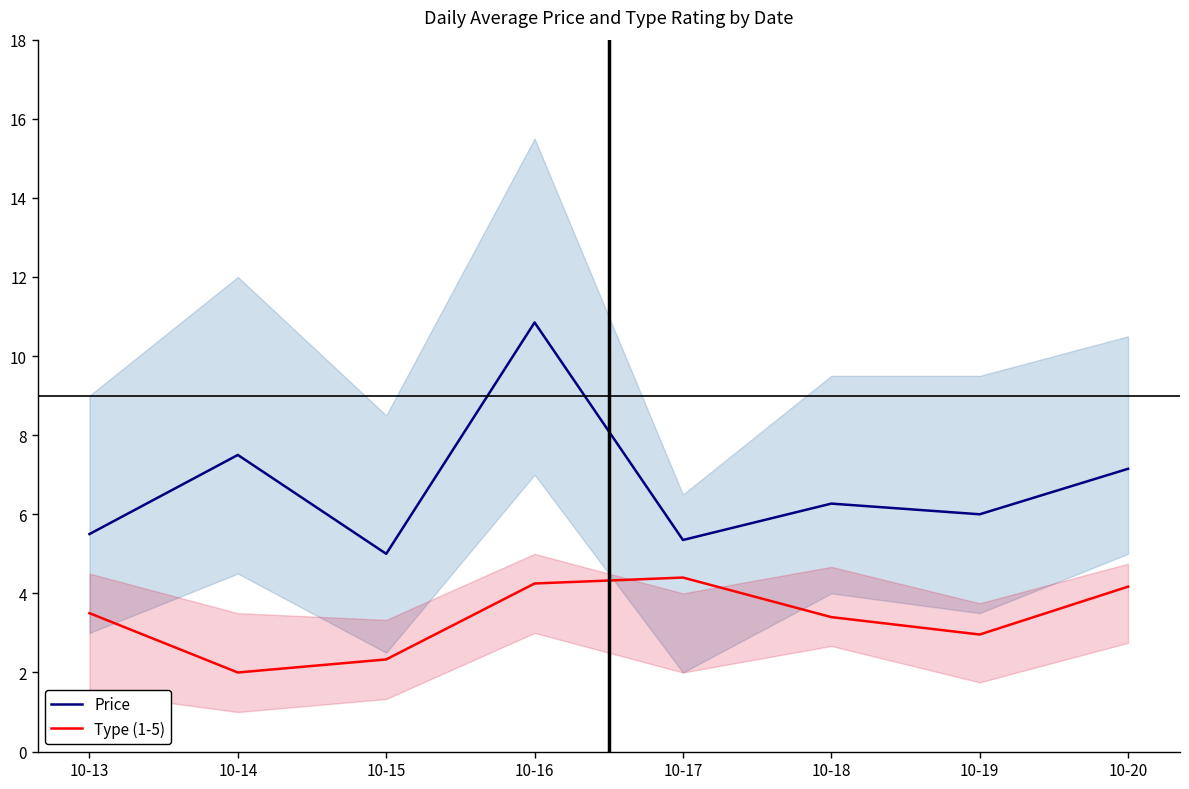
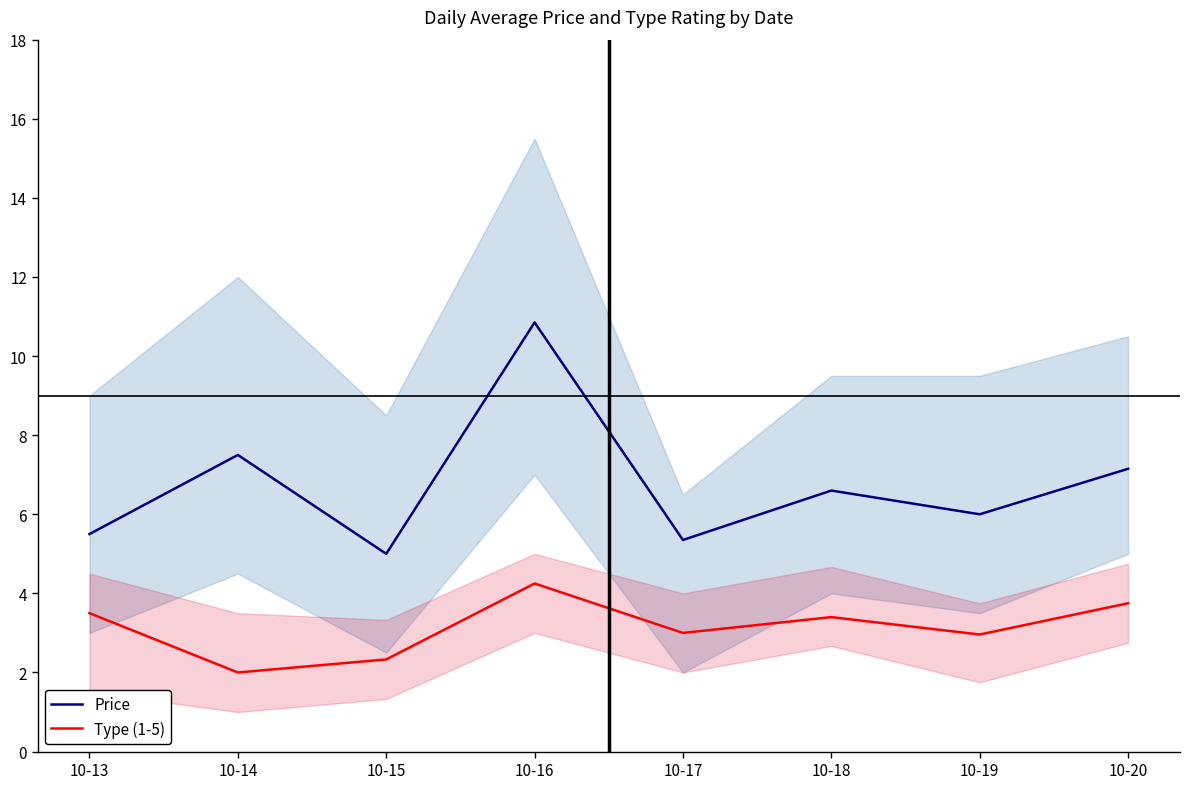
Type (1-5), 10-17: 4.4 -> 3.0
Price, 10-18: 6.3 -> 6.6
Type (1-5), 10-20: 4.2 -> 3.8
